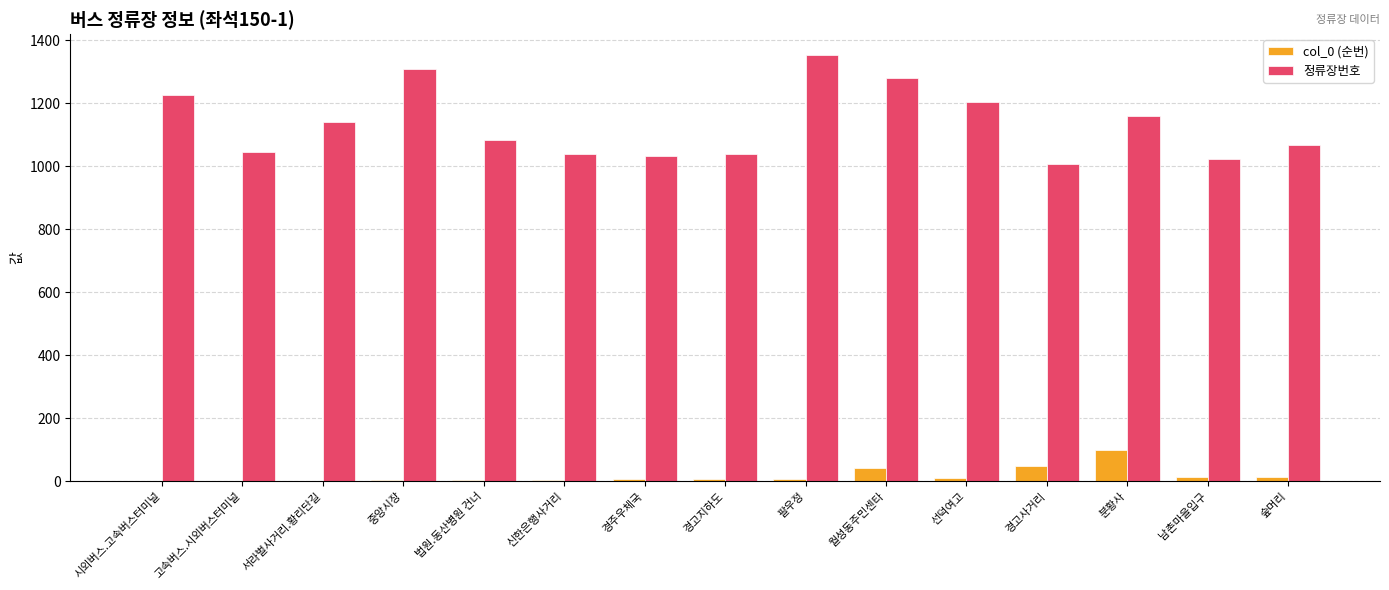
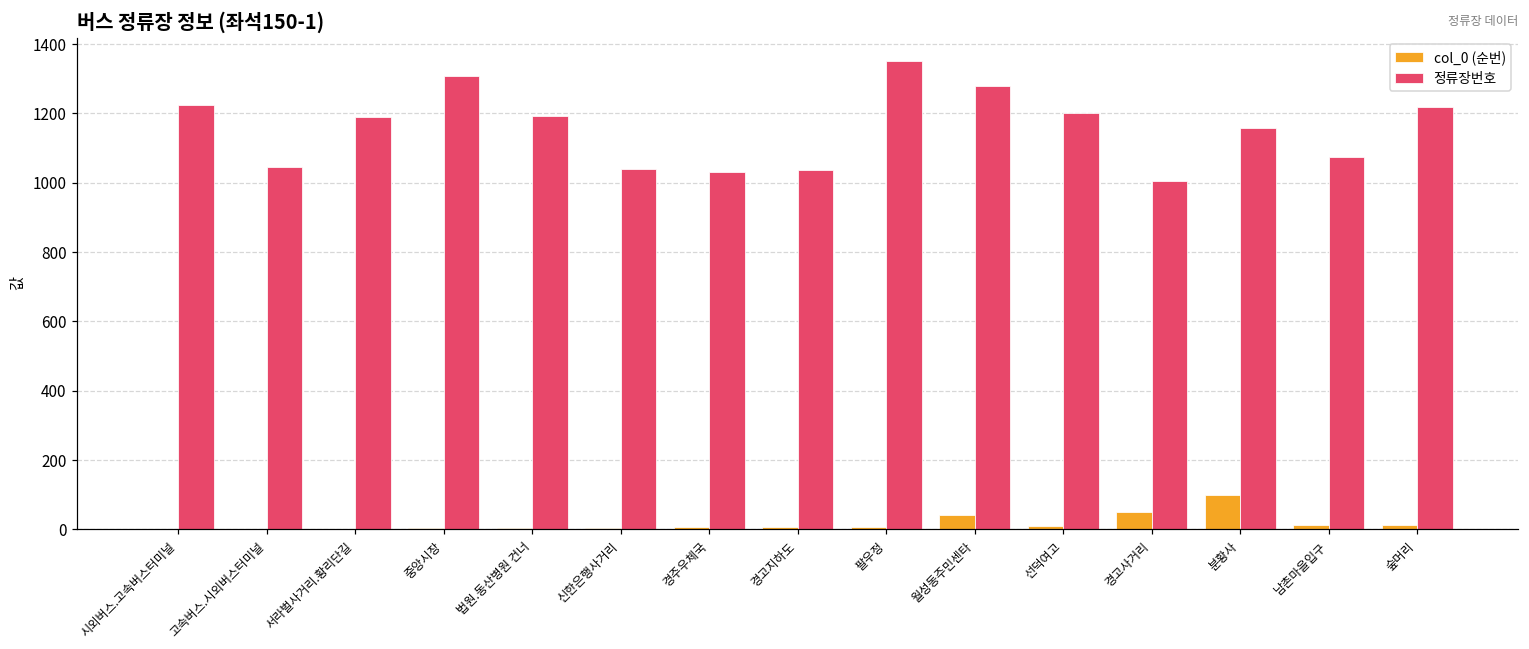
정류장번호, 서라벌사거리.황리단길: 1140 -> 1190
정류장번호, 법원.동산병원 건너: 1080 -> 1190
정류장번호, 남촌마을입구: 1020 -> 1070
정류장번호, 숲머리: 1070 -> 1220
